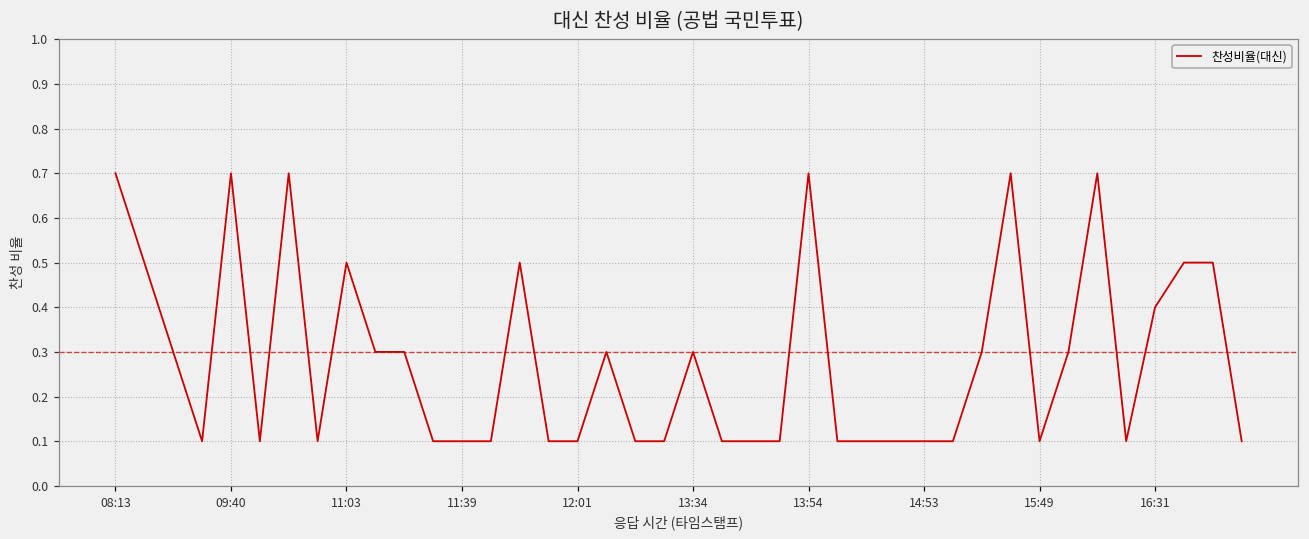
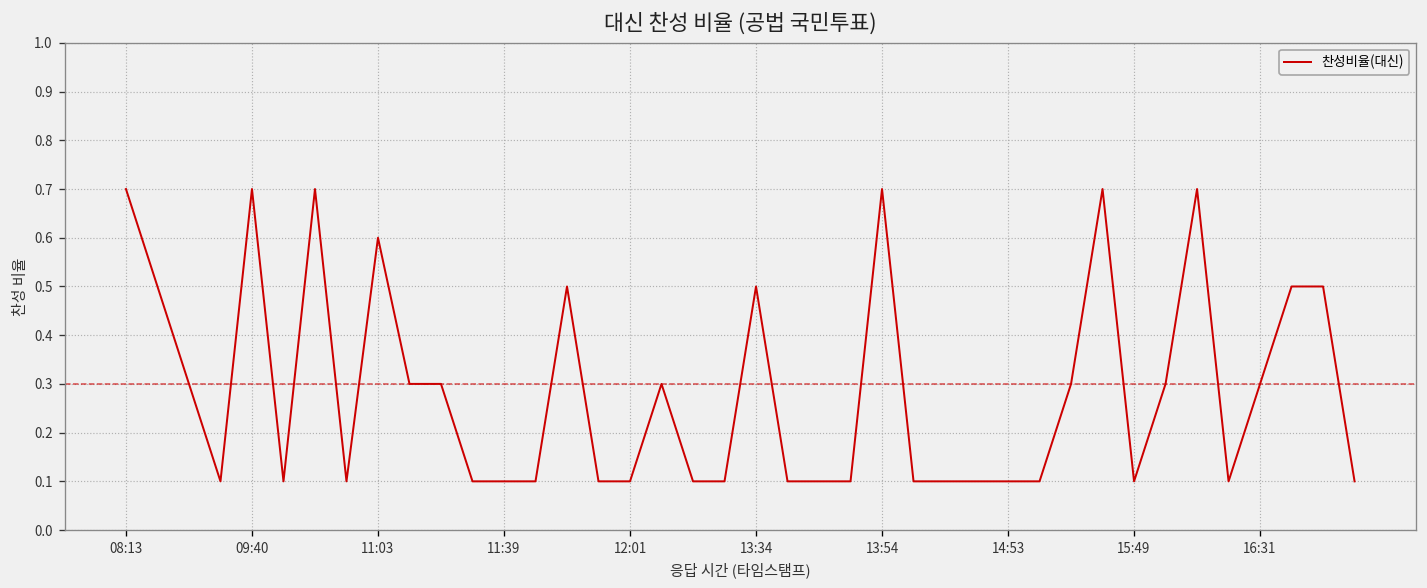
11:03: 0.5 -> 0.6
13:34: 0.3 -> 0.5
16:31: 0.4 -> 0.3
